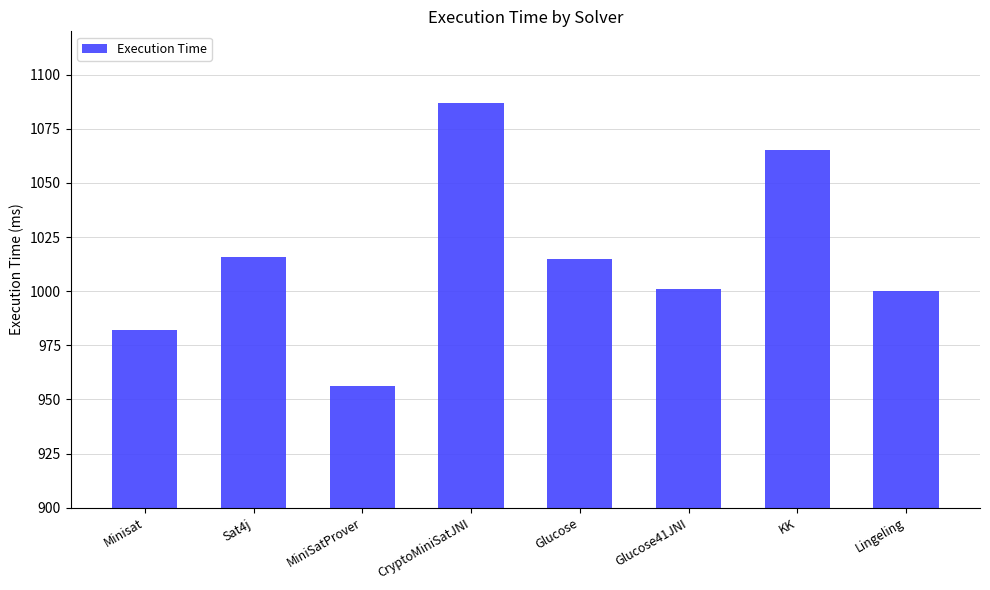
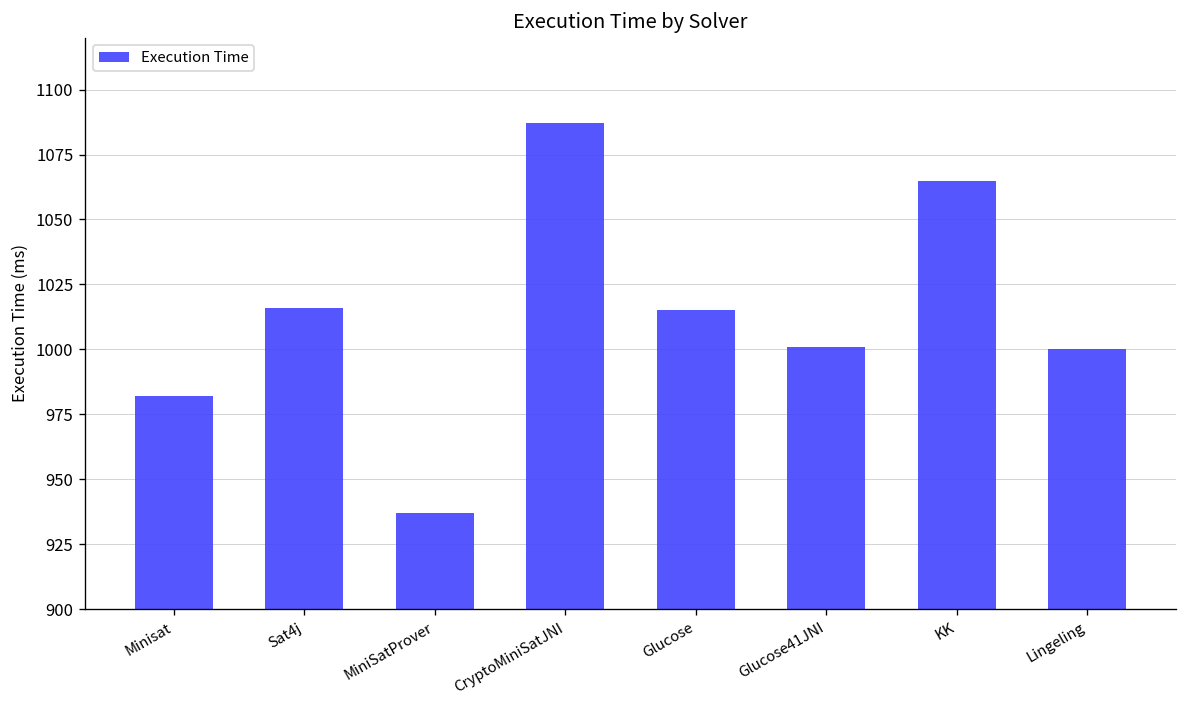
MiniSatProver: 956 -> 937
